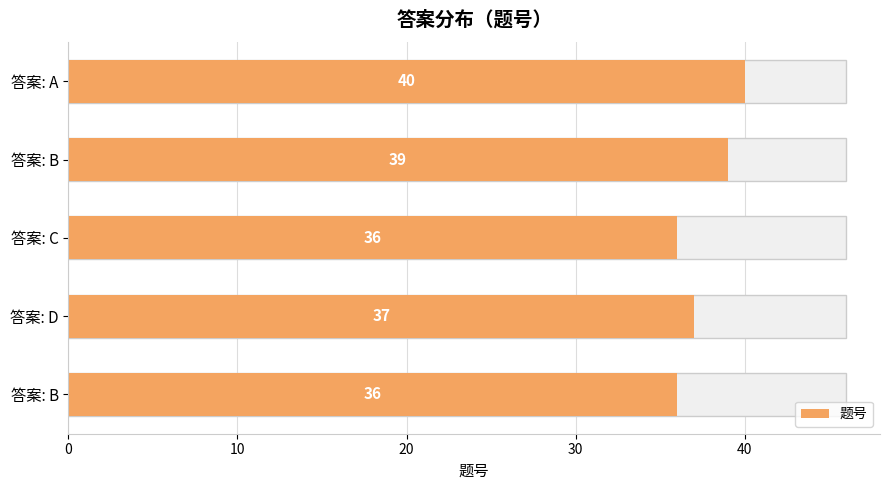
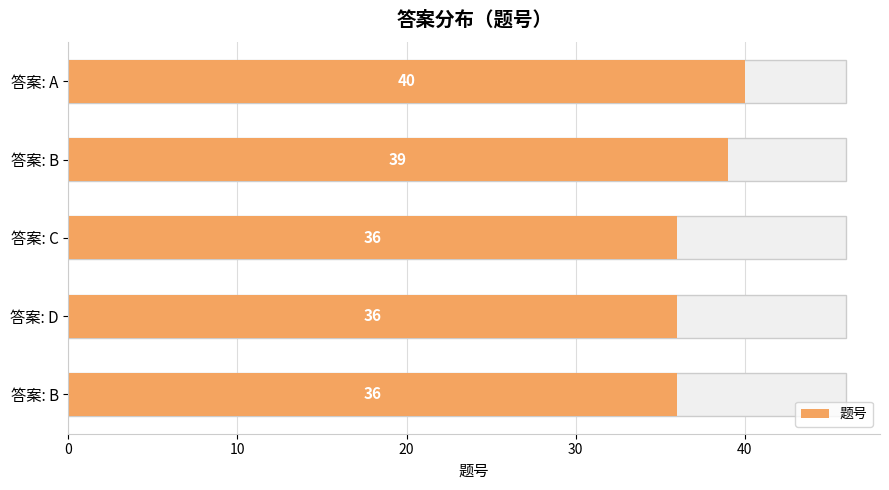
题号, 答案: D: 37 -> 36
